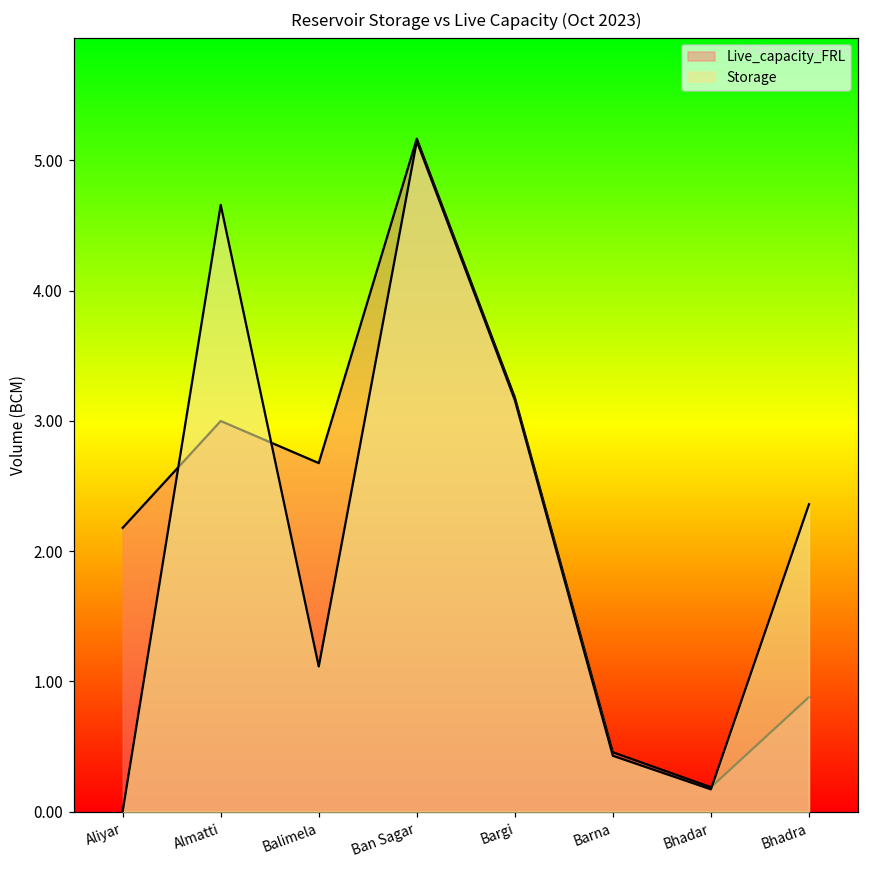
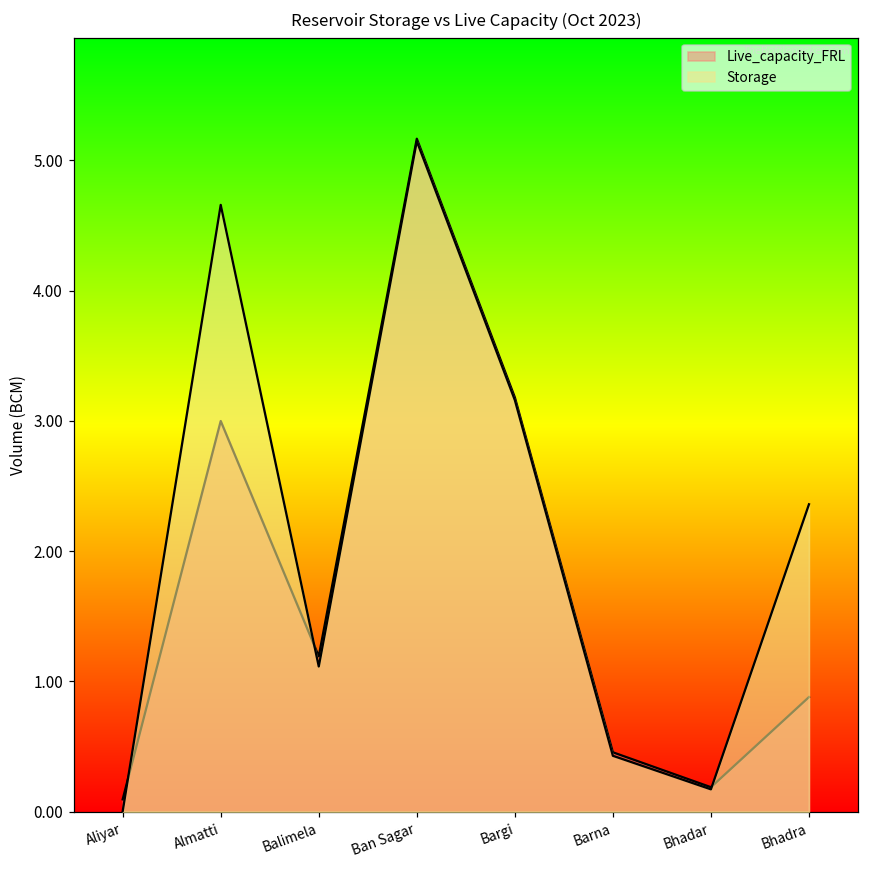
Live_capacity_FRL, Aliyar: 2.18 -> 0.10
Live_capacity_FRL, Balimela: 2.68 -> 1.19
